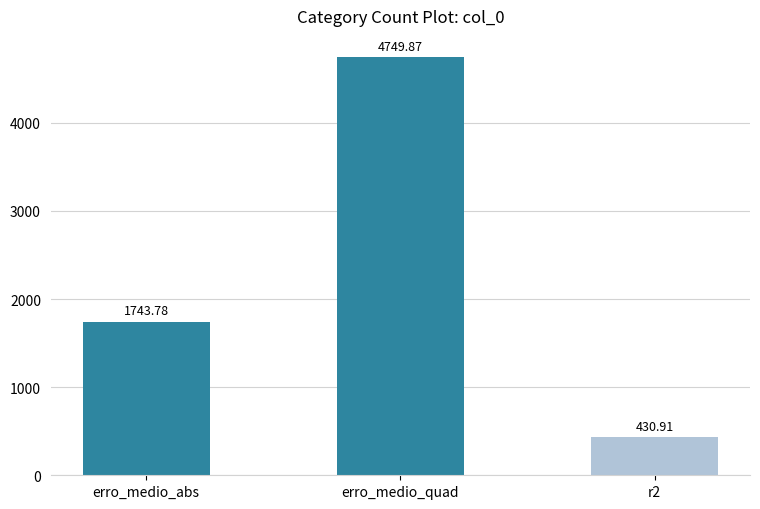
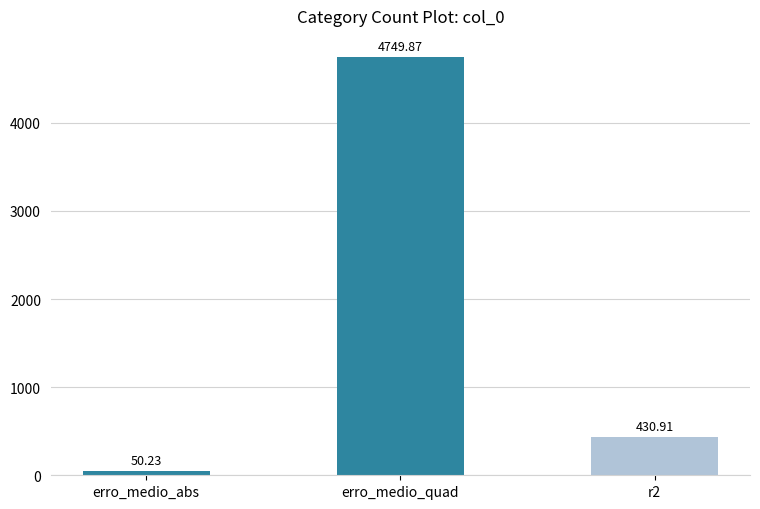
erro_medio_abs: 1743.78 -> 50.23
